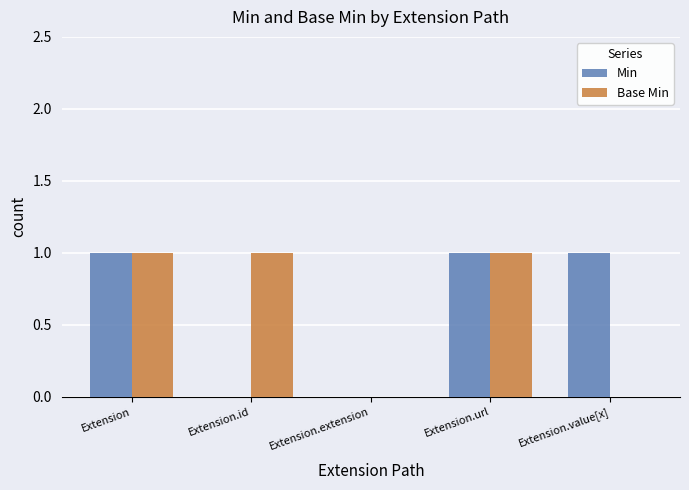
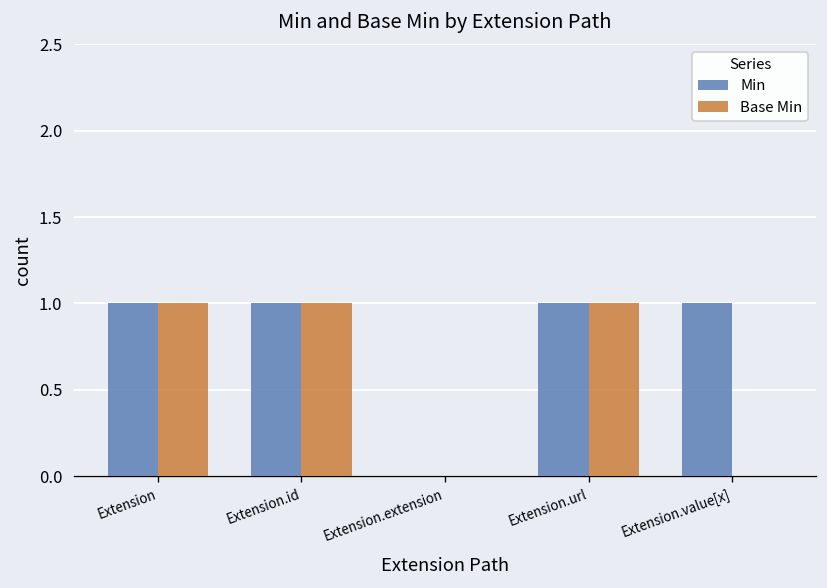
Min, Extension.id: 0 -> 1
